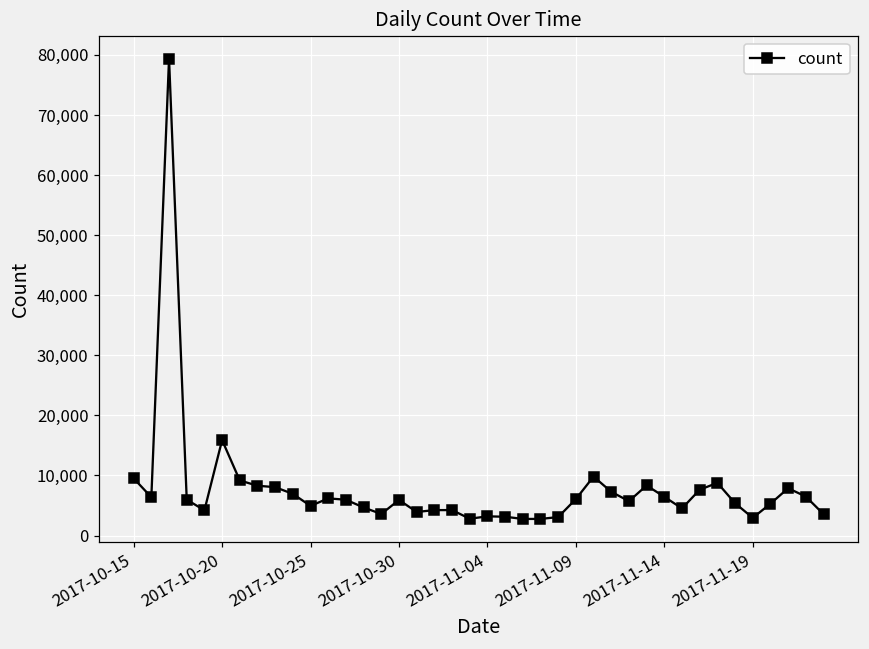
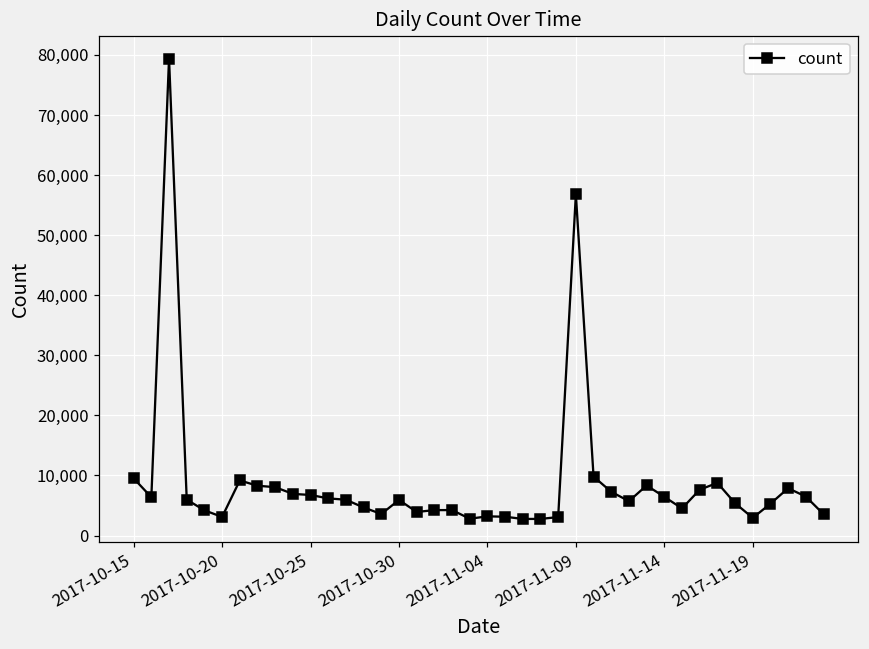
2017-10-20: 16,000 -> 3,000
2017-10-25: 5,000 -> 7,000
2017-11-09: 6,000 -> 57,000
